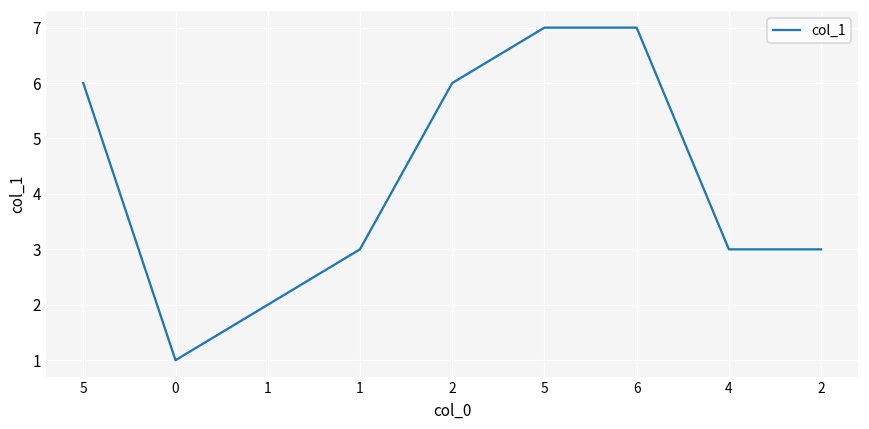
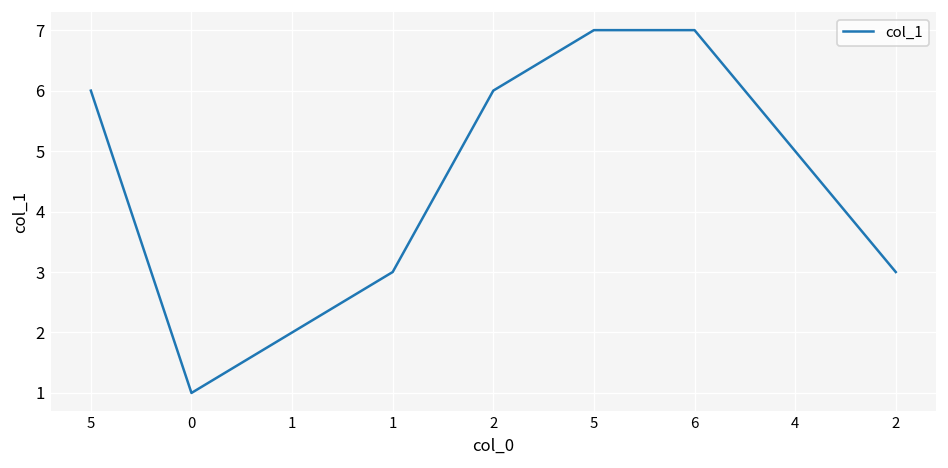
4: 3 -> 5
